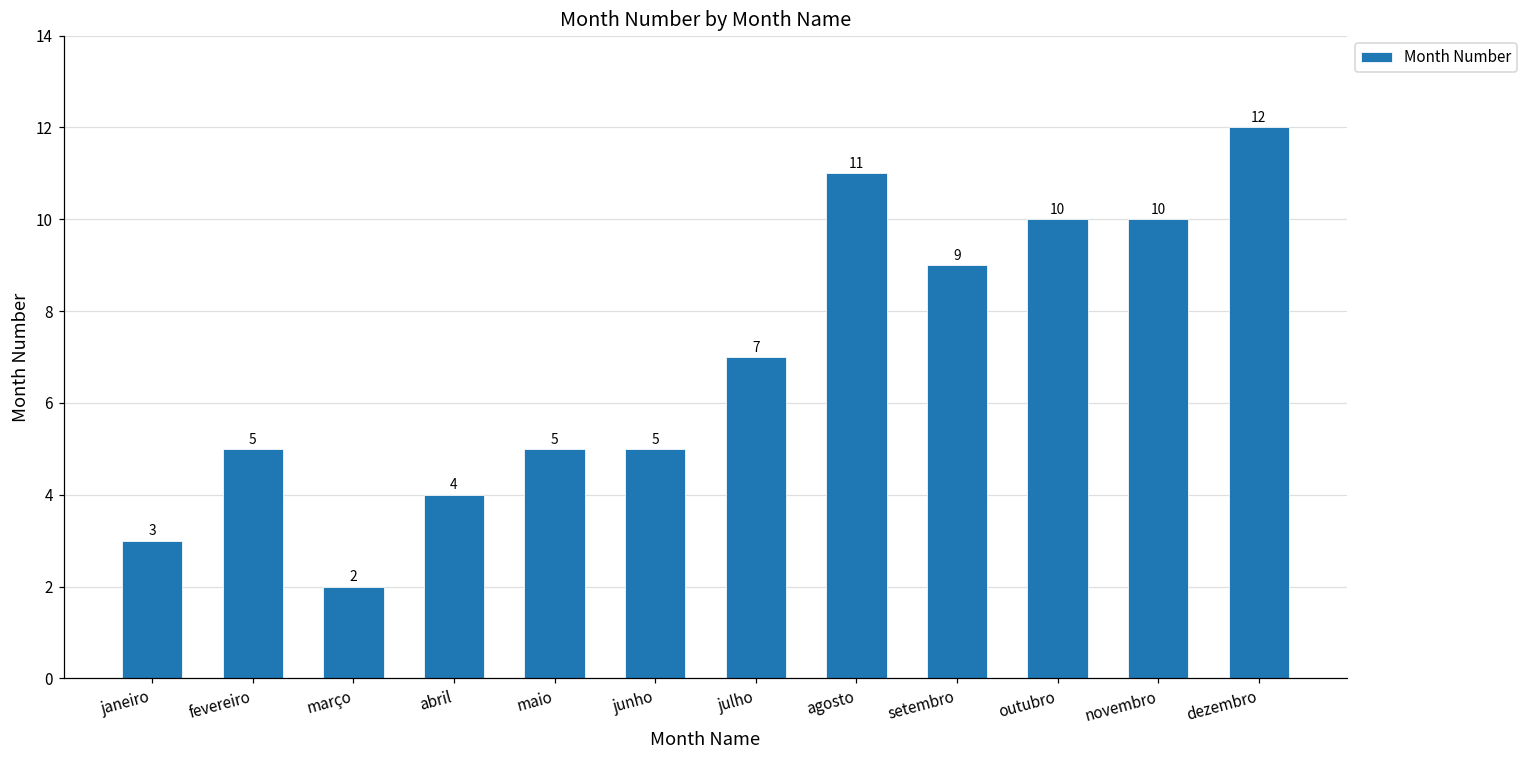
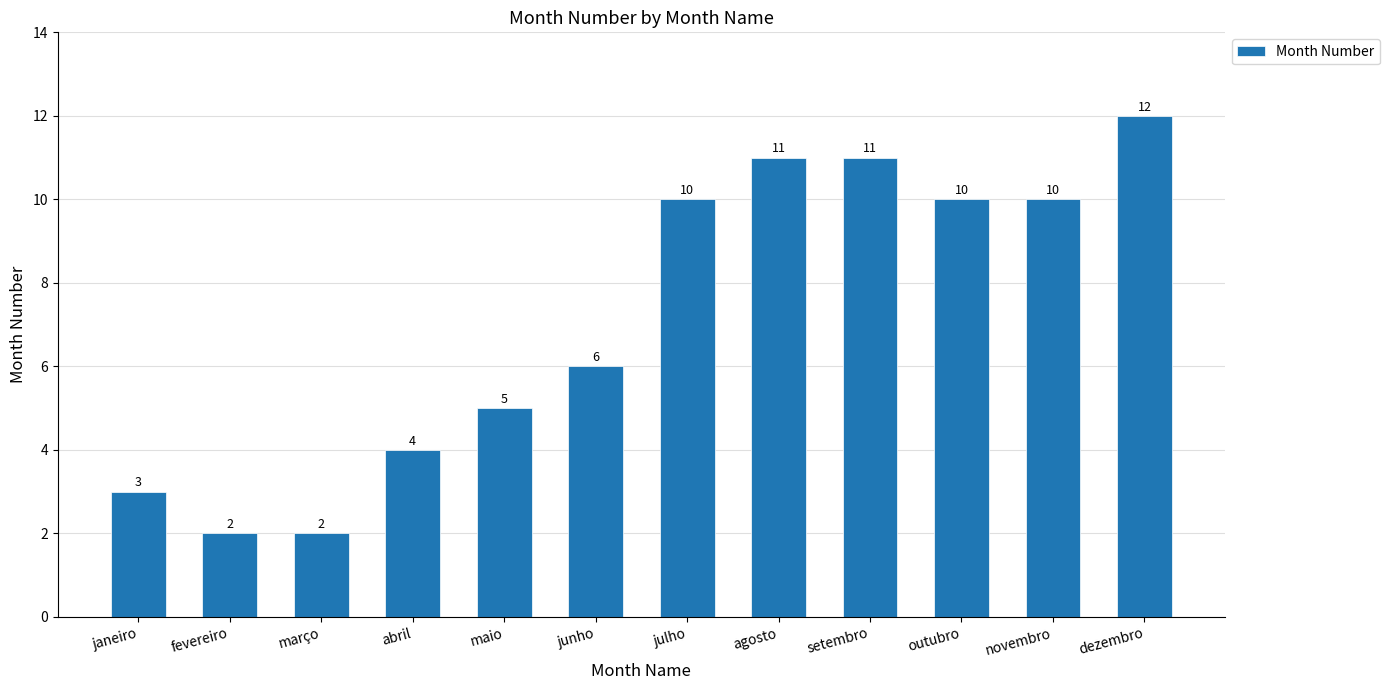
fevereiro: 5 -> 2
junho: 5 -> 6
julho: 7 -> 10
setembro: 9 -> 11
